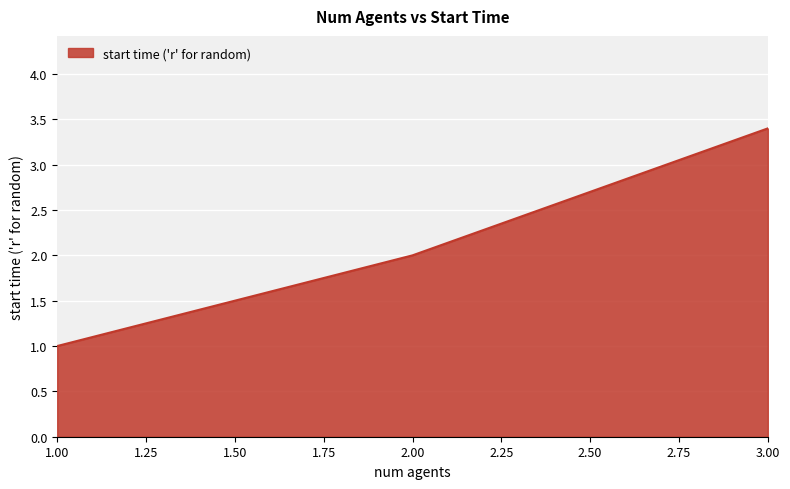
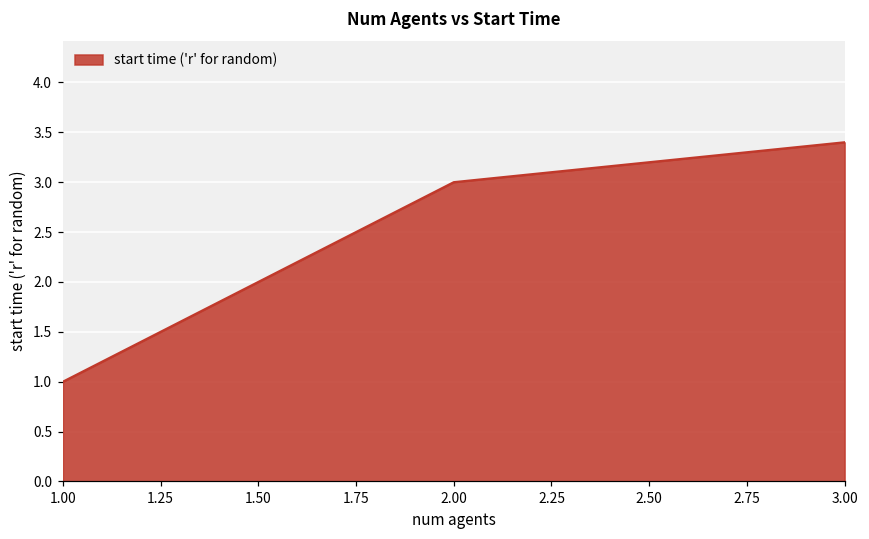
2.00: 2 -> 3
